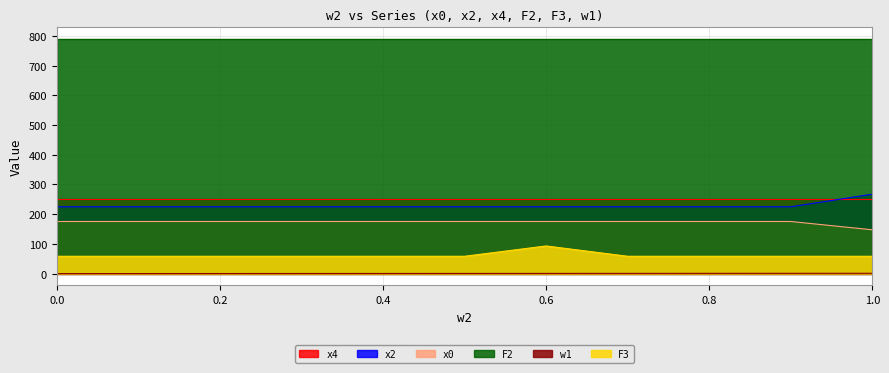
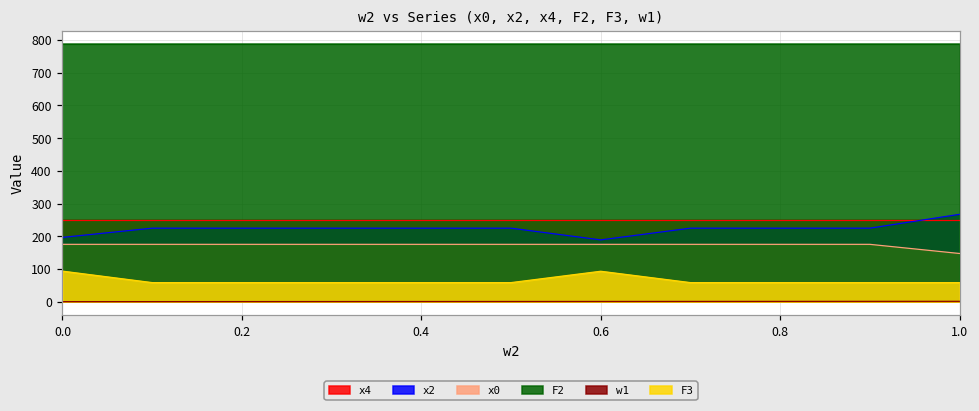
x2, 0.0: 220 -> 200
F3, 0.0: 60 -> 90
x2, 0.6: 220 -> 190
